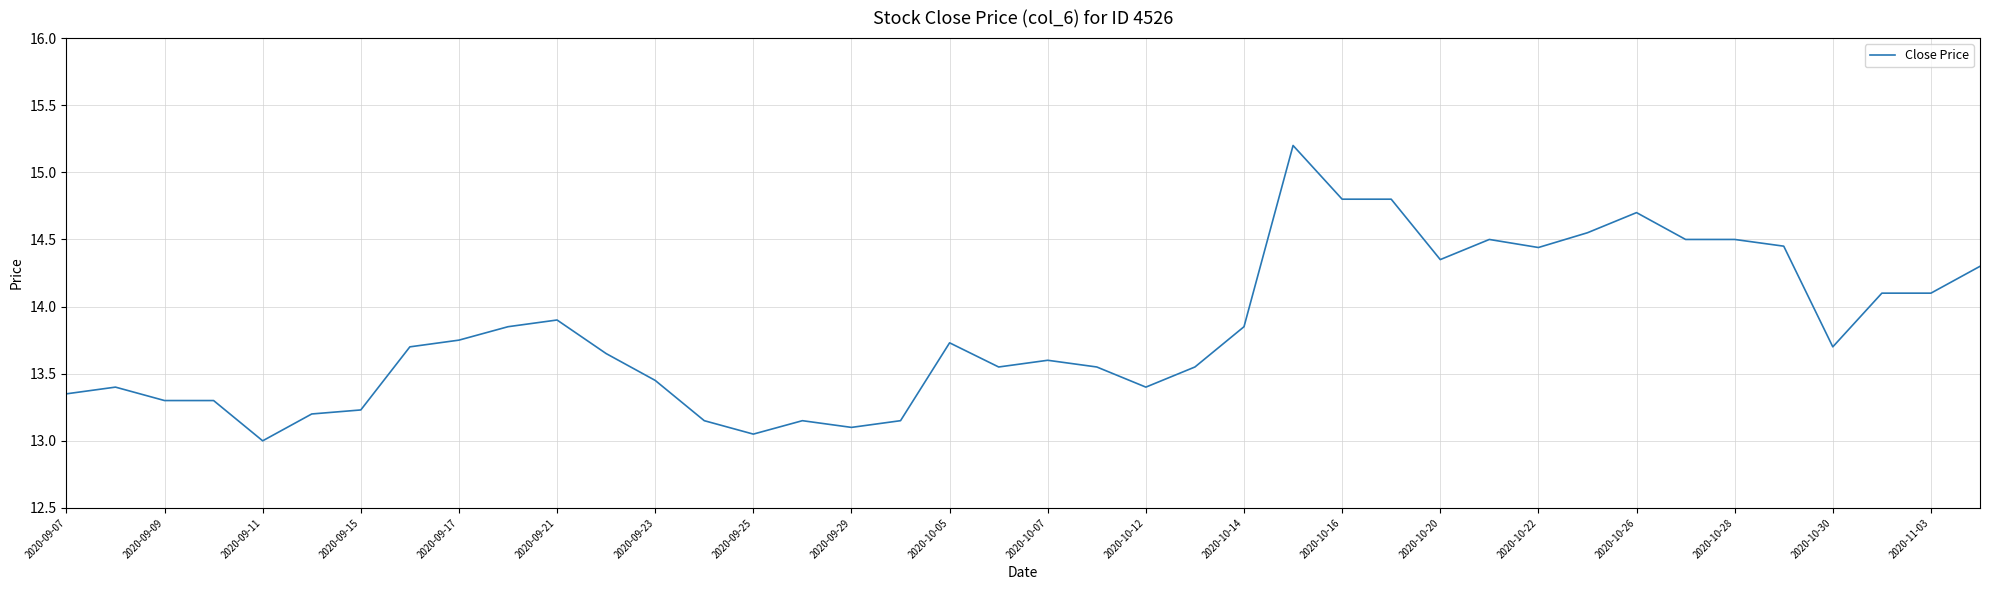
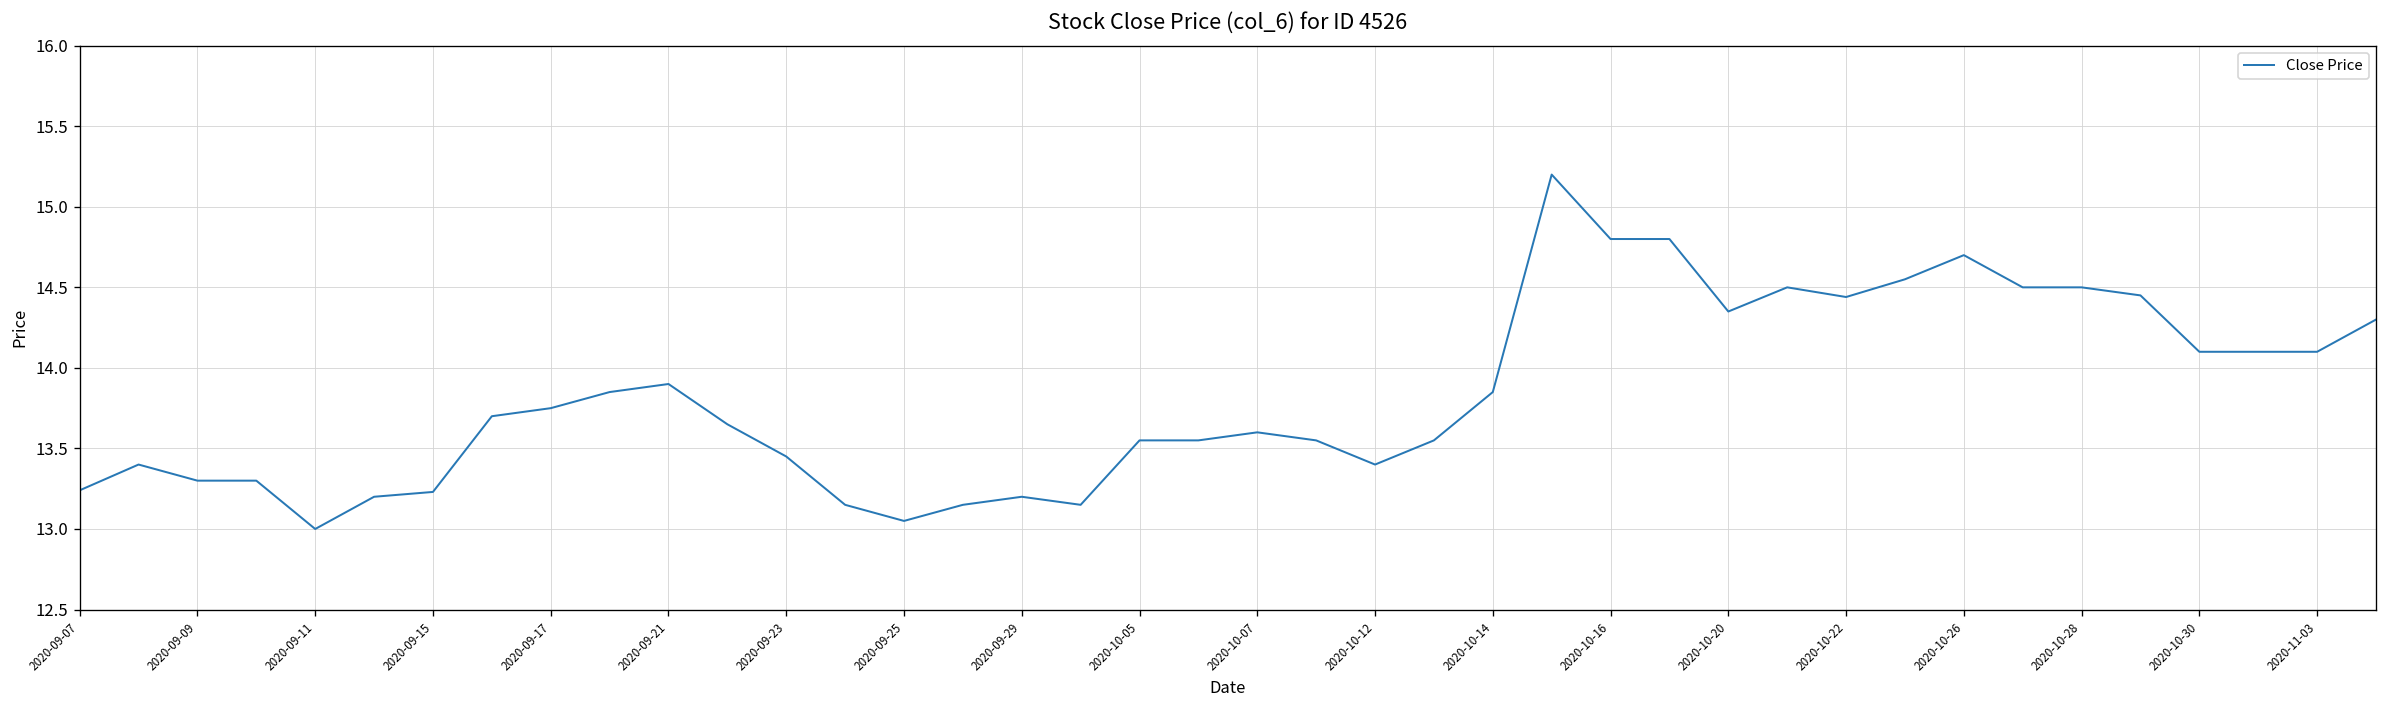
2020-09-07: 13.35 -> 13.24
2020-09-29: 13.1 -> 13.2
2020-10-05: 13.73 -> 13.55
2020-10-30: 13.7 -> 14.1
